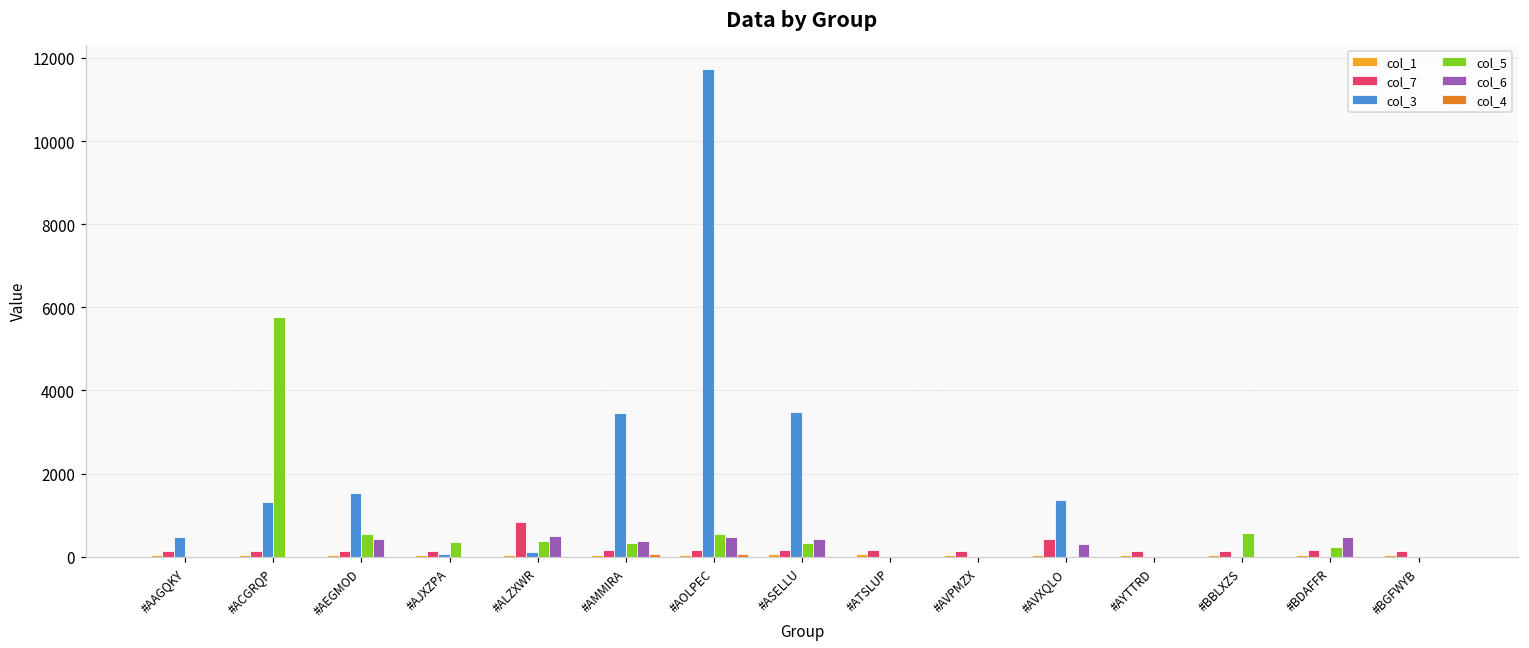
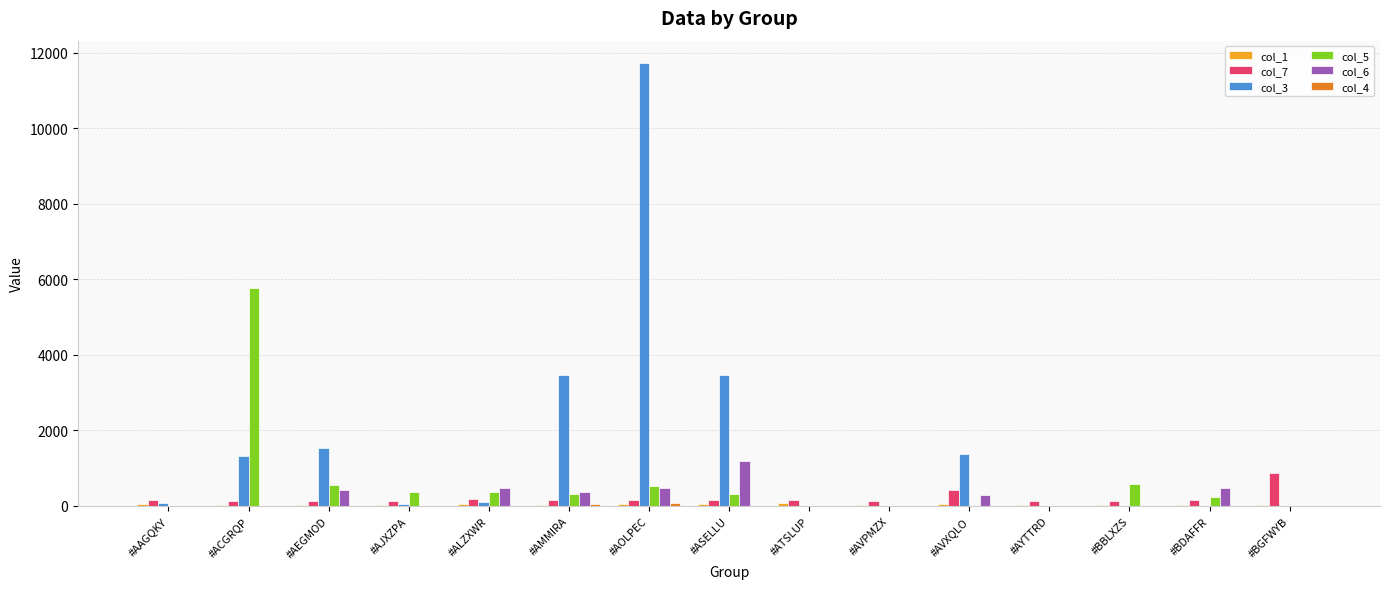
col_3, #AAGQKY: 500 -> 100
col_7, #ALZXWR: 800 -> 200
col_6, #ASELLU: 400 -> 1200
col_7, #BGFWYB: 100 -> 900
